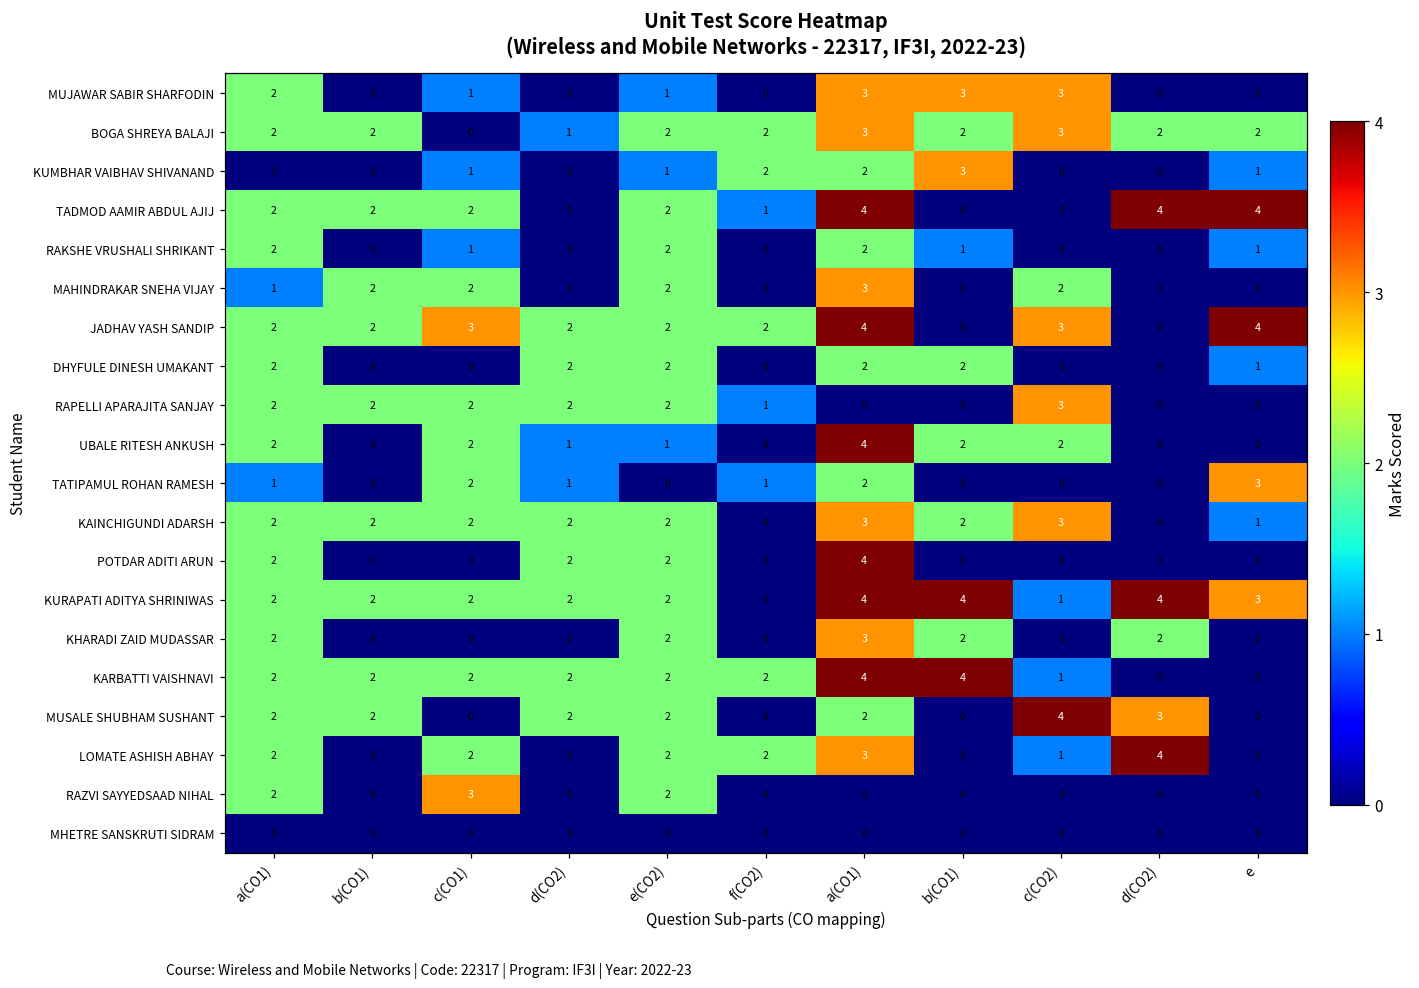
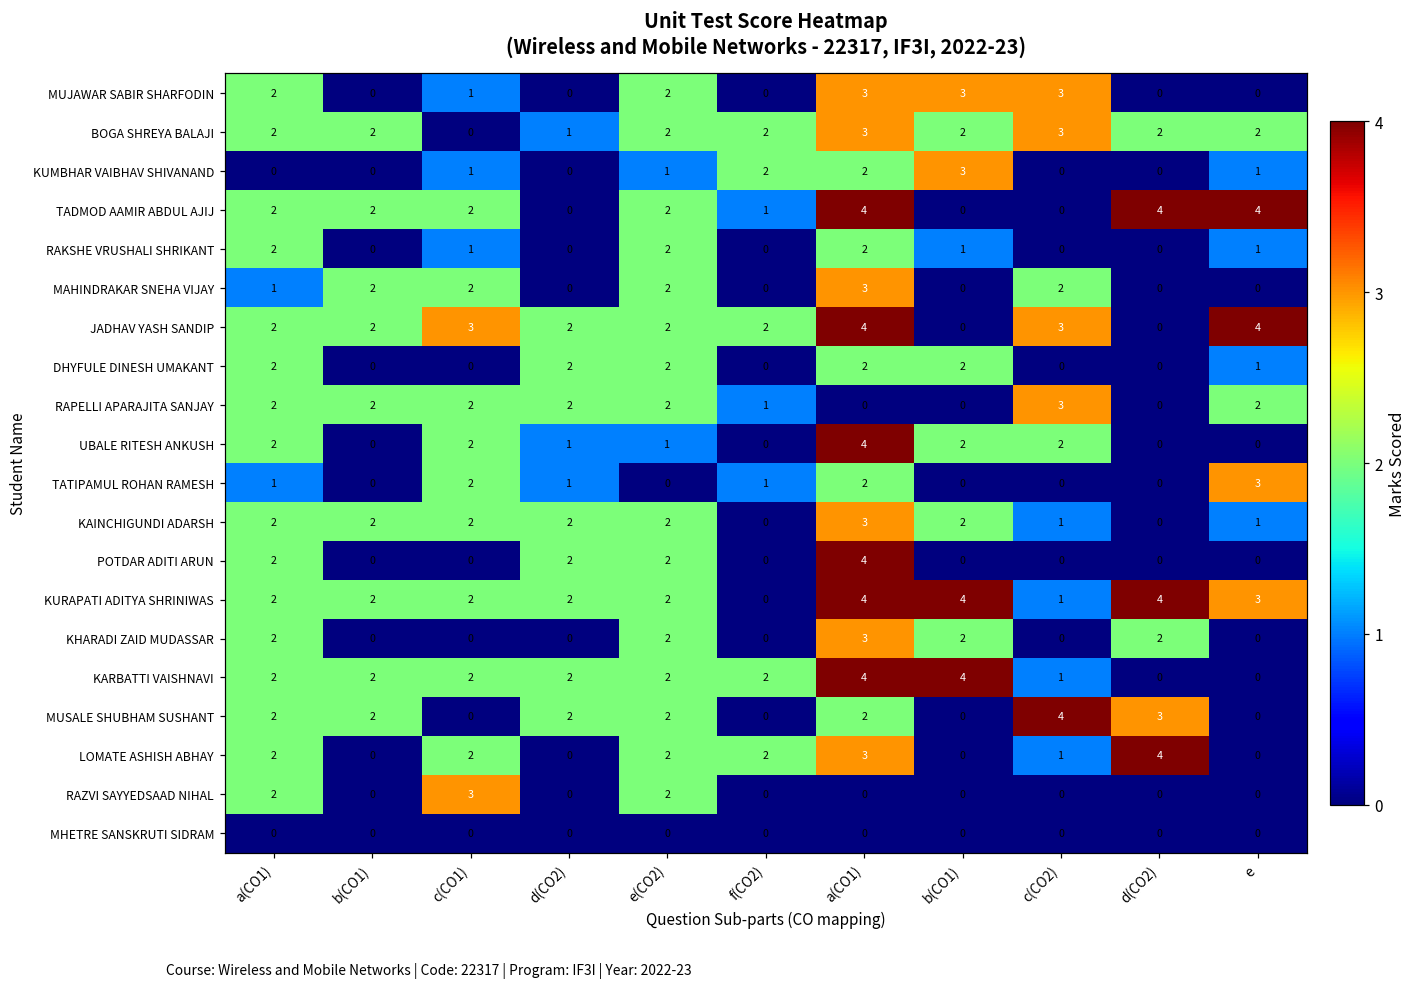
MUJAWAR SABIR SHARFODIN, e(CO2): 1 -> 2
RAPELLI APARAJITA SANJAY, e: 0 -> 2
KAINCHIGUNDI ADARSH, c(CO2): 3 -> 1
